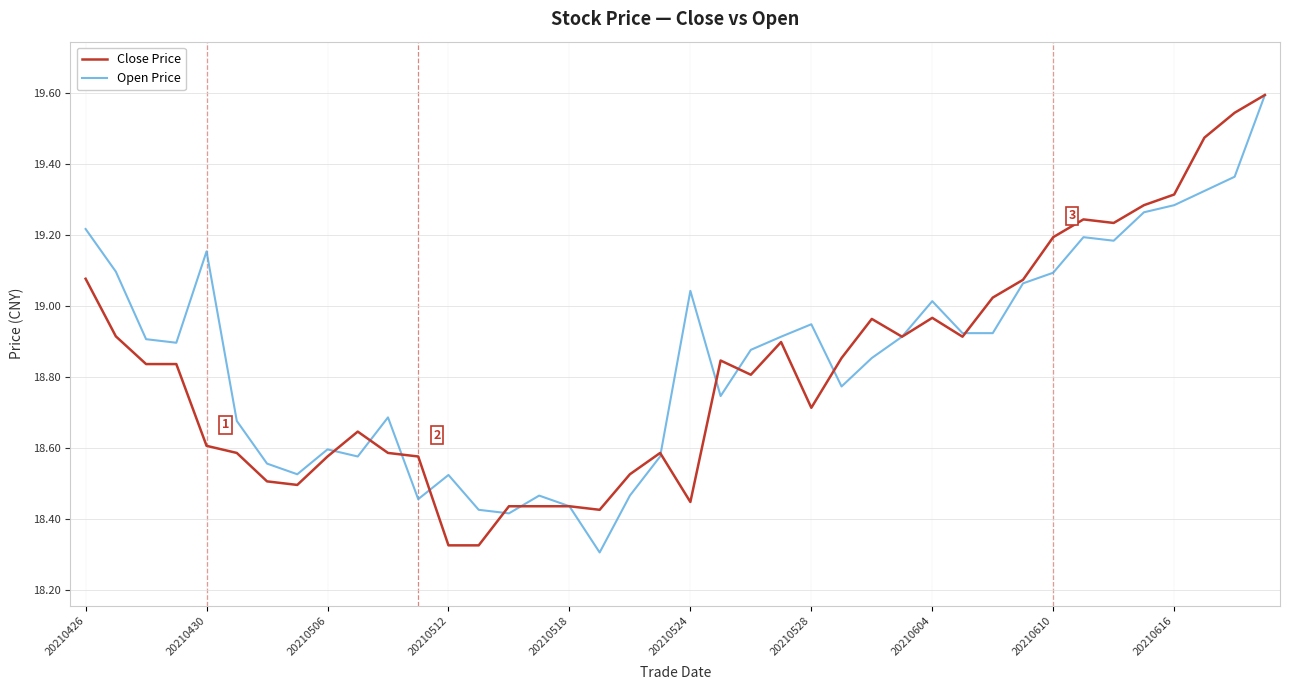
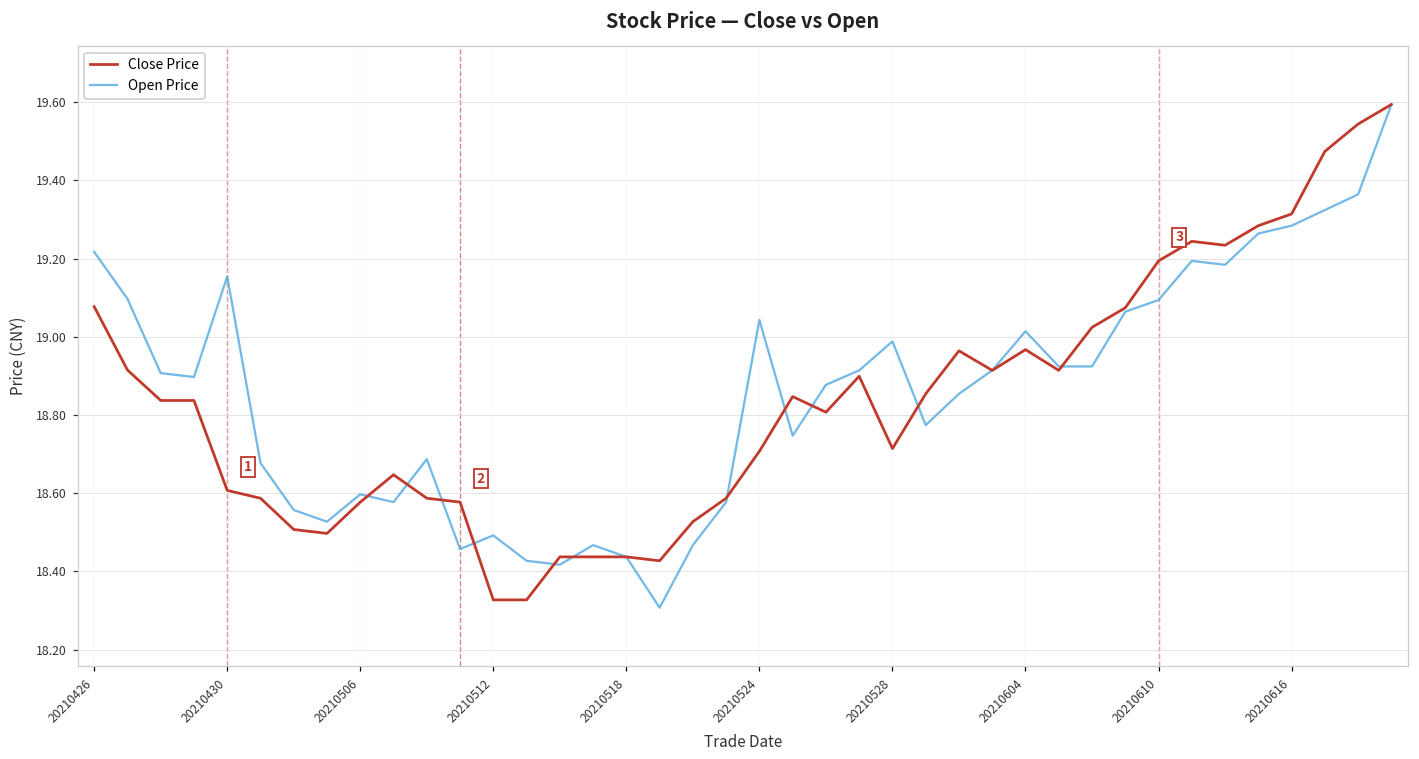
Open Price, 20210512: 18.53 -> 18.49
Close Price, 20210524: 18.45 -> 18.71
Open Price, 20210528: 18.95 -> 18.99
